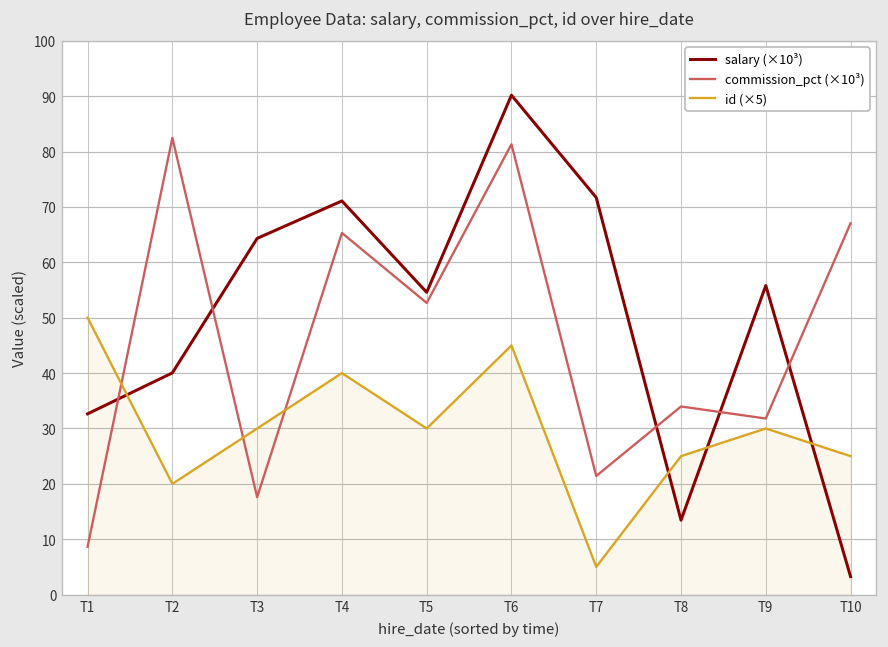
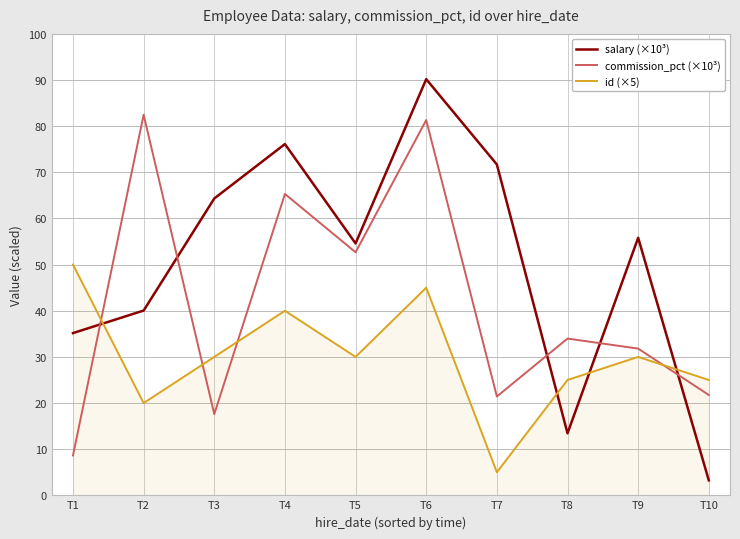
salary (×10³), T1: 33 -> 35
salary (×10³), T4: 71 -> 76
commission_pct (×10³), T10: 67 -> 22
